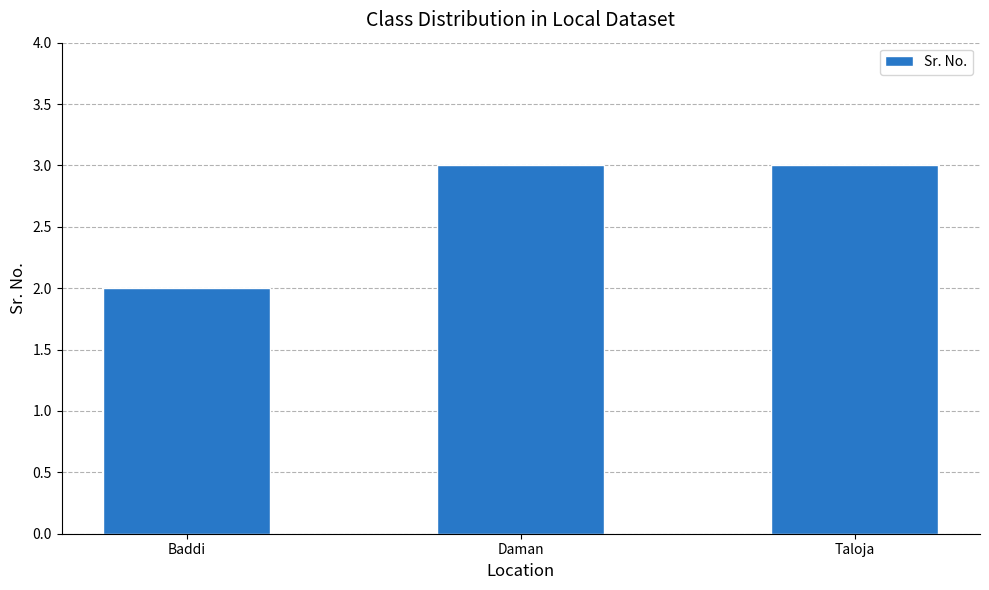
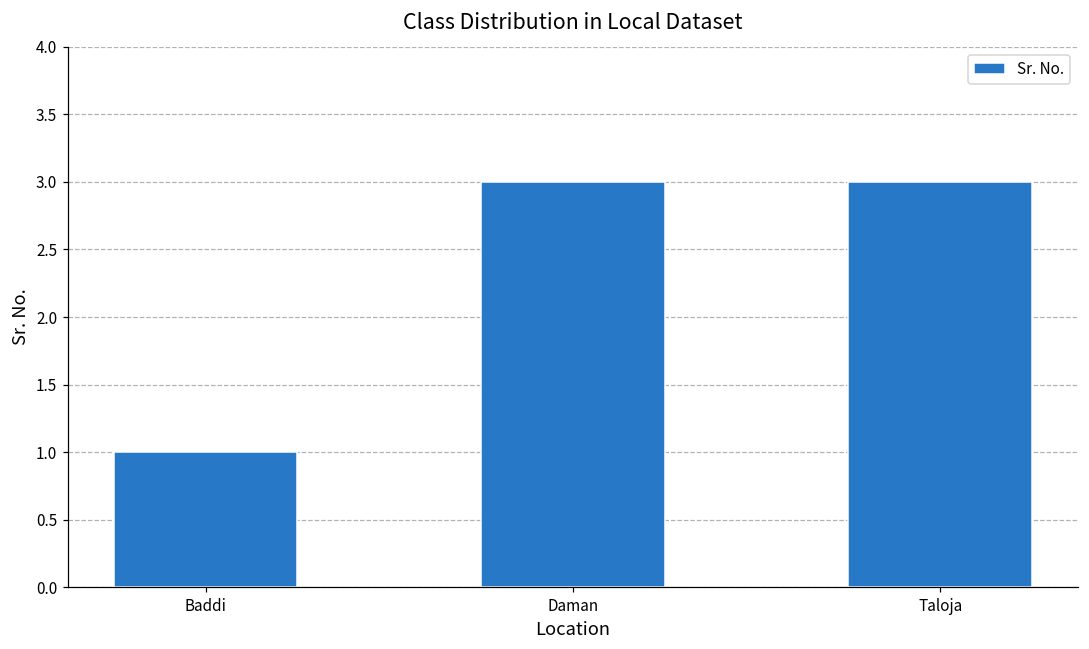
Baddi: 2 -> 1
